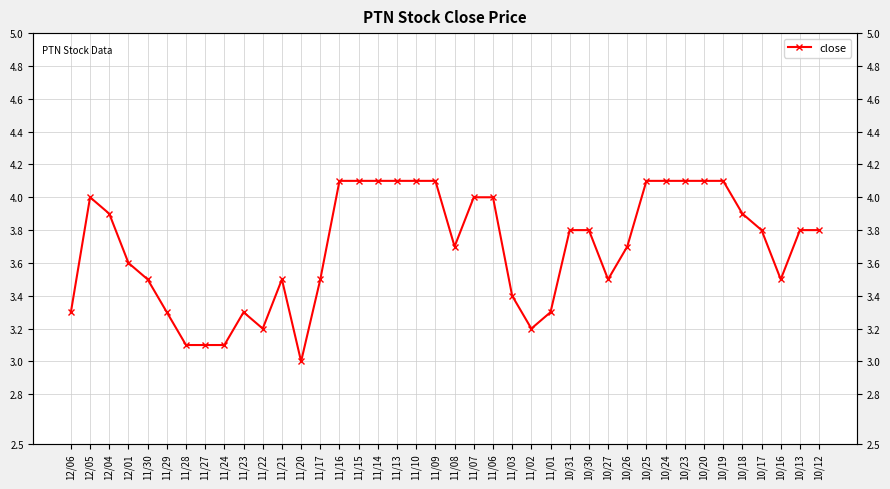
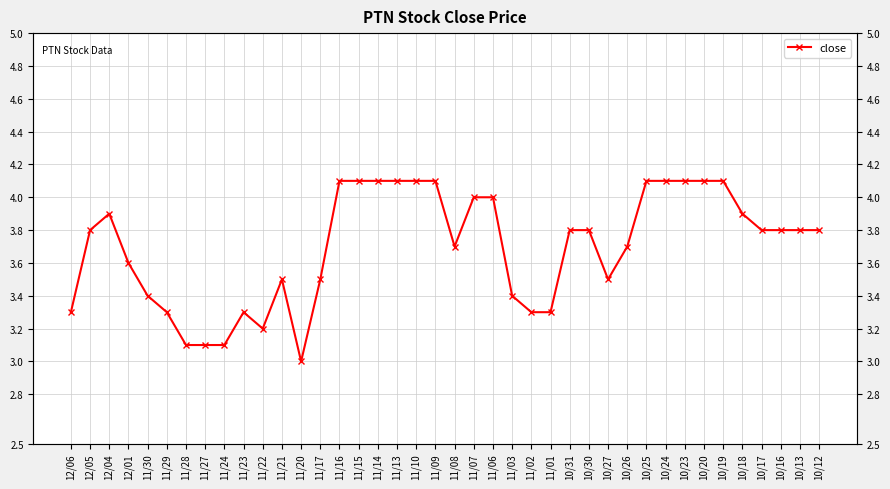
12/05: 4.0 -> 3.8
11/30: 3.5 -> 3.4
11/02: 3.2 -> 3.3
10/16: 3.5 -> 3.8
